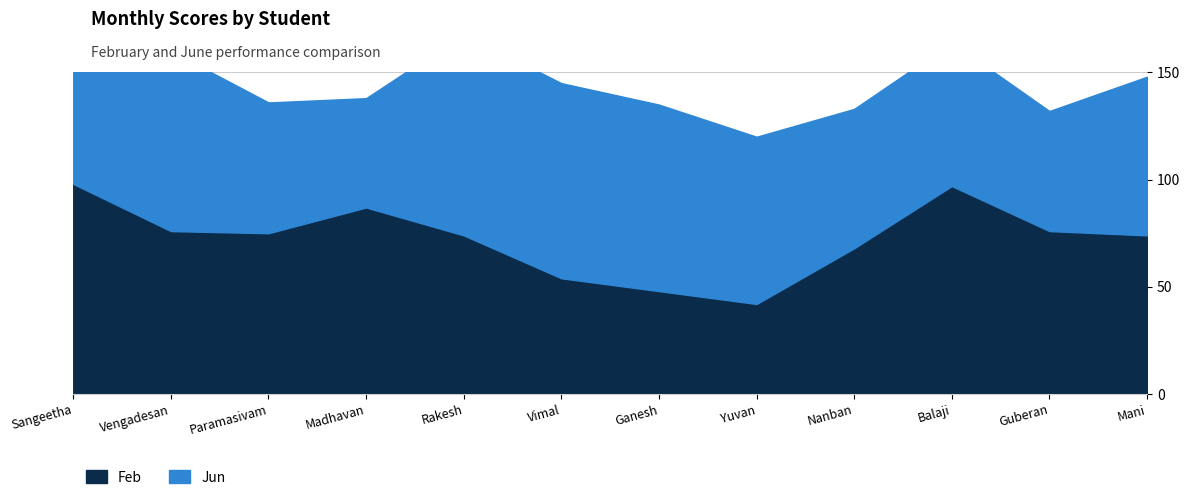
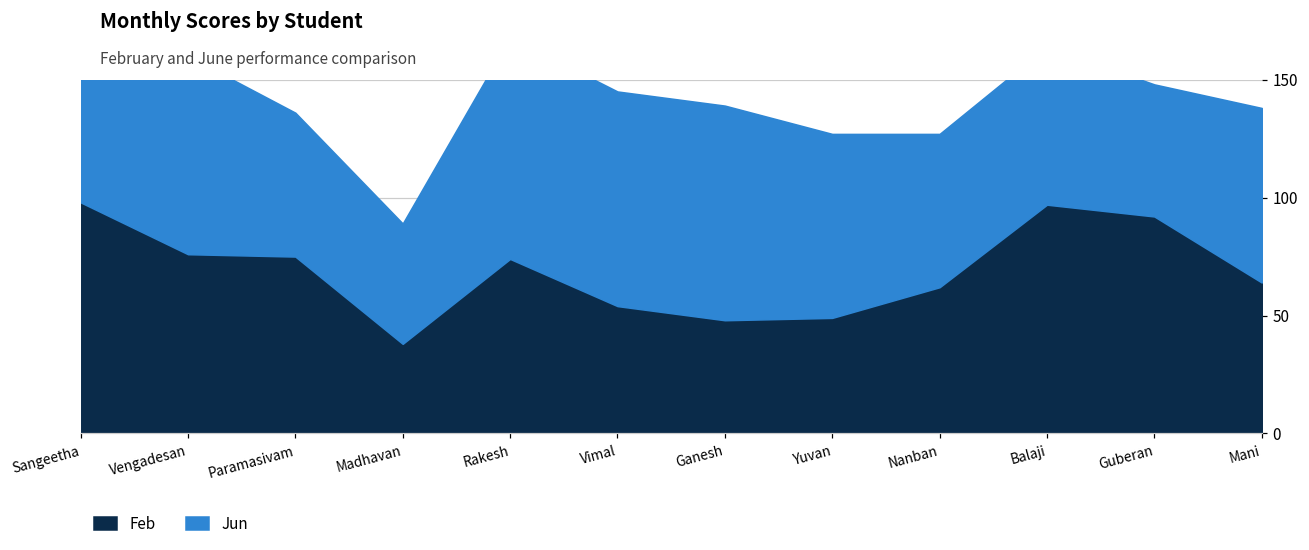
Feb, Madhavan: 87 -> 38
Jun, Ganesh: 87 -> 91
Feb, Yuvan: 42 -> 49
Feb, Nanban: 68 -> 62
Feb, Guberan: 76 -> 92
Feb, Mani: 74 -> 64
